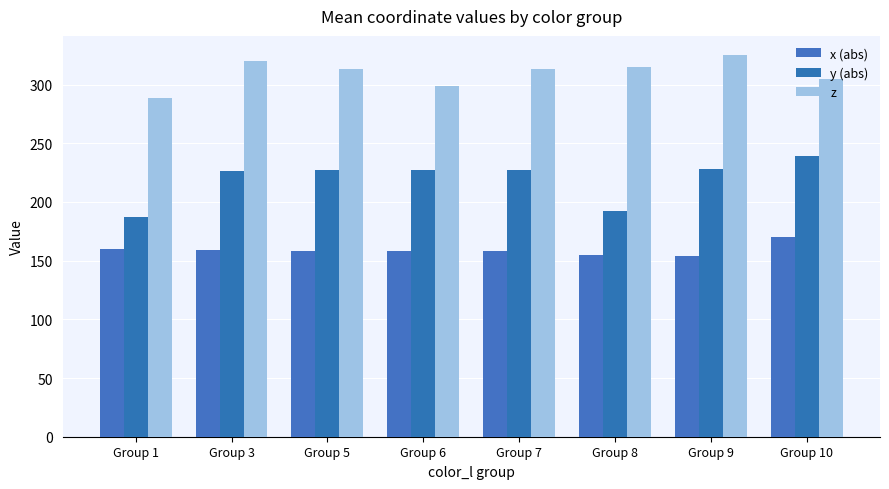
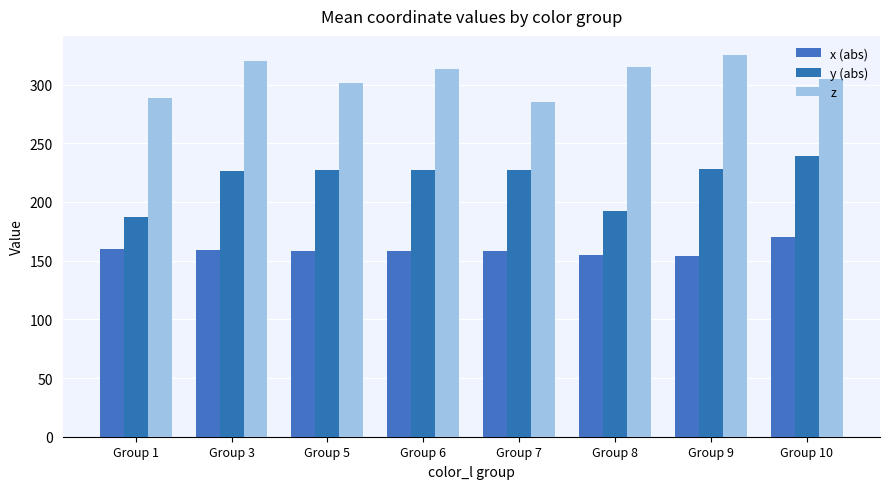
z, Group 5: 313 -> 301
z, Group 6: 299 -> 313
z, Group 7: 313 -> 285
